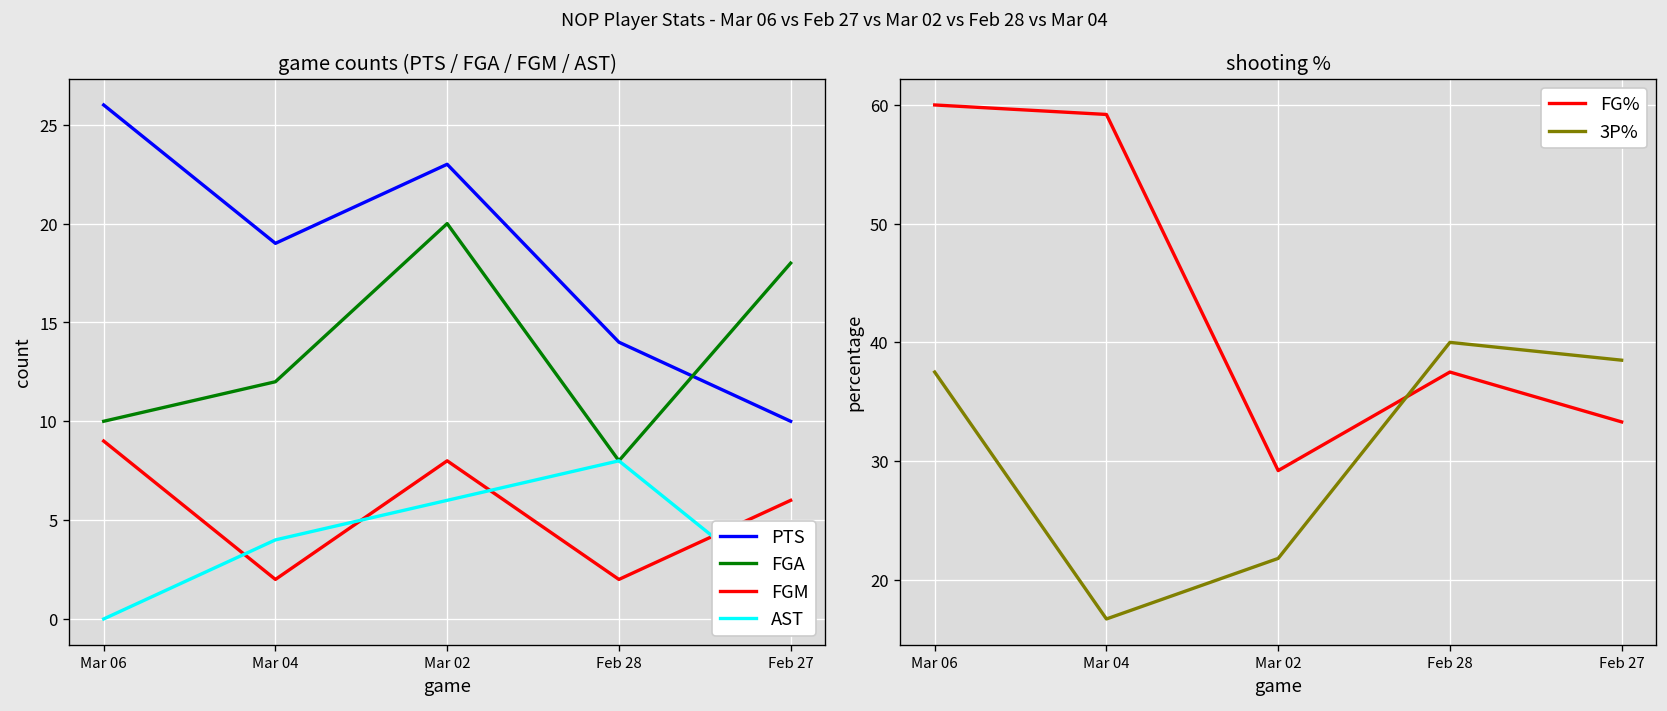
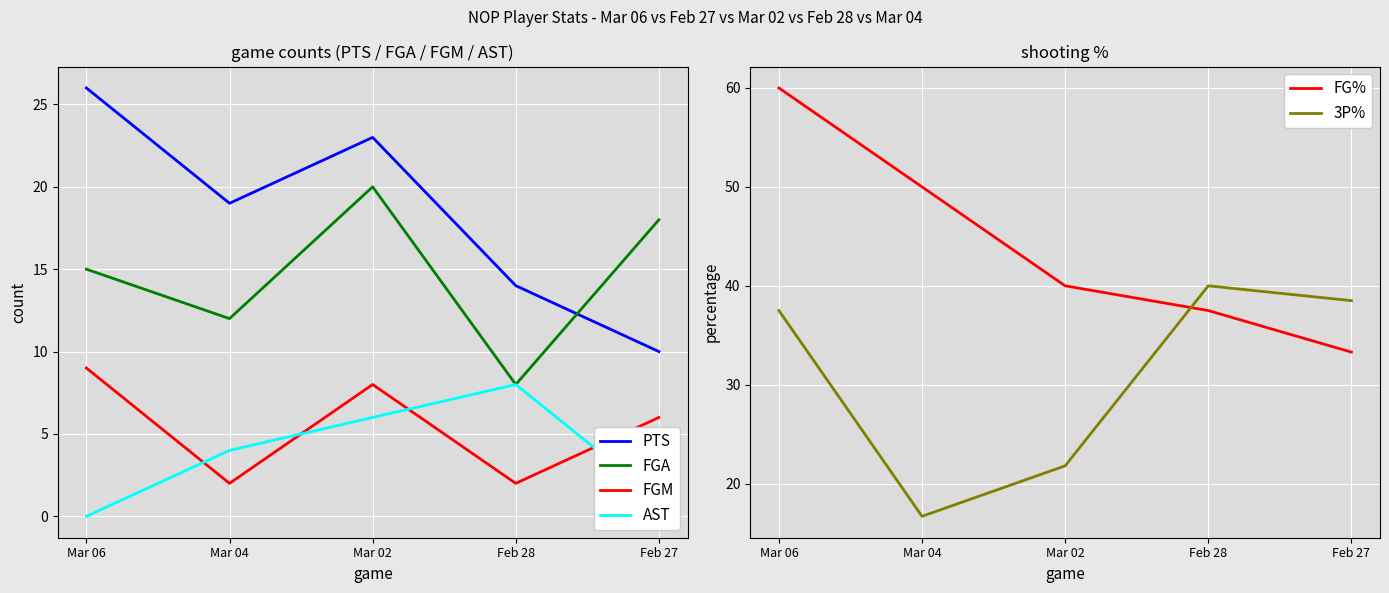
game counts (PTS / FGA / FGM / AST), FGA, Mar 06: 10 -> 15
shooting %, FG%, Mar 04: 59 -> 50
shooting %, FG%, Mar 02: 29 -> 40
